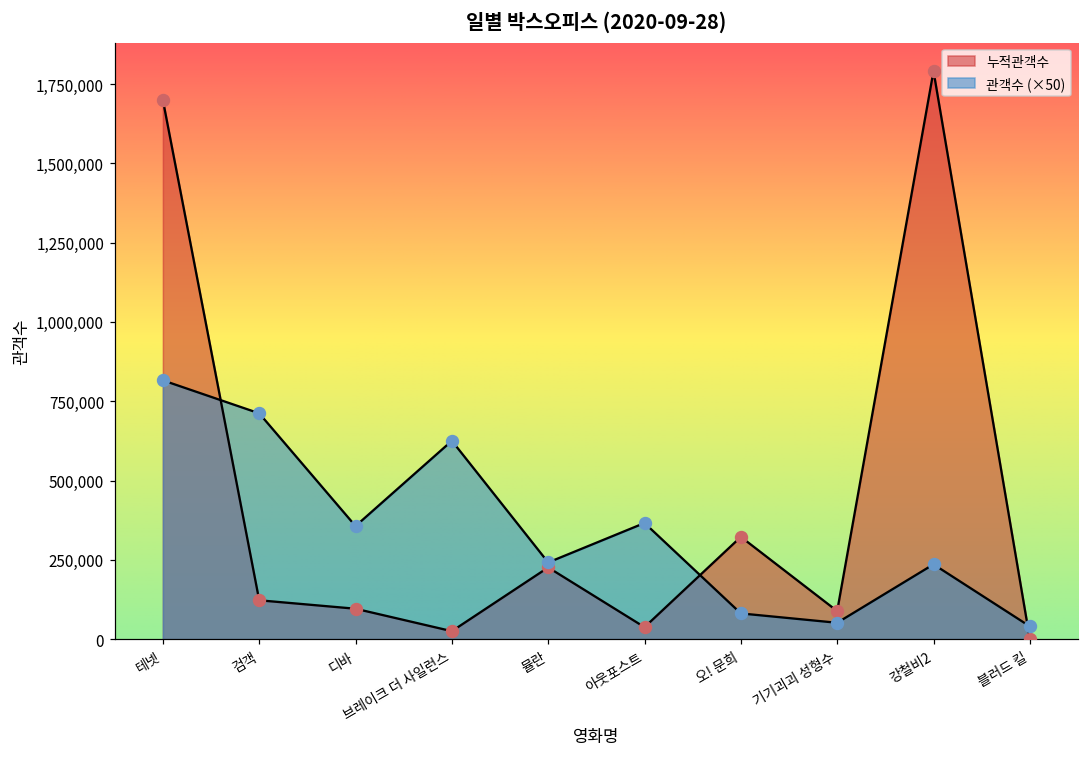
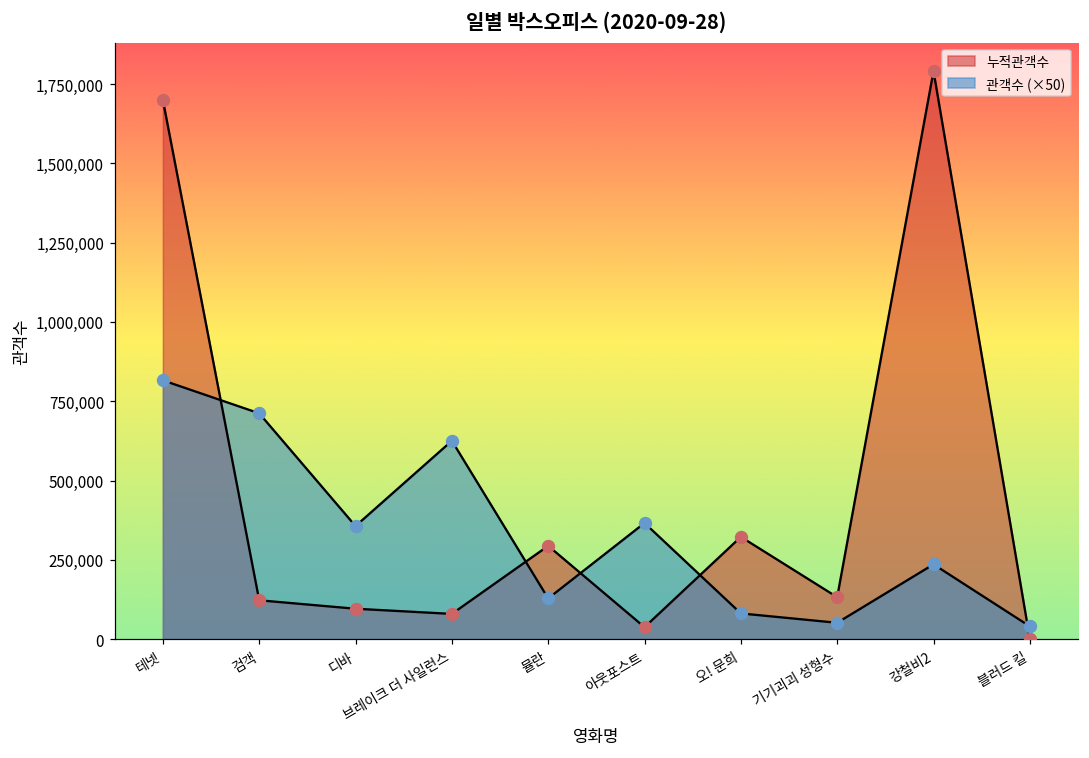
누적관객수, 브레이크 더 사일런스: 30,000 -> 80,000
누적관객수, 뮬란: 230,000 -> 290,000
관객수 (×50), 뮬란: 240,000 -> 130,000
누적관객수, 기기괴괴 성형수: 90,000 -> 130,000
